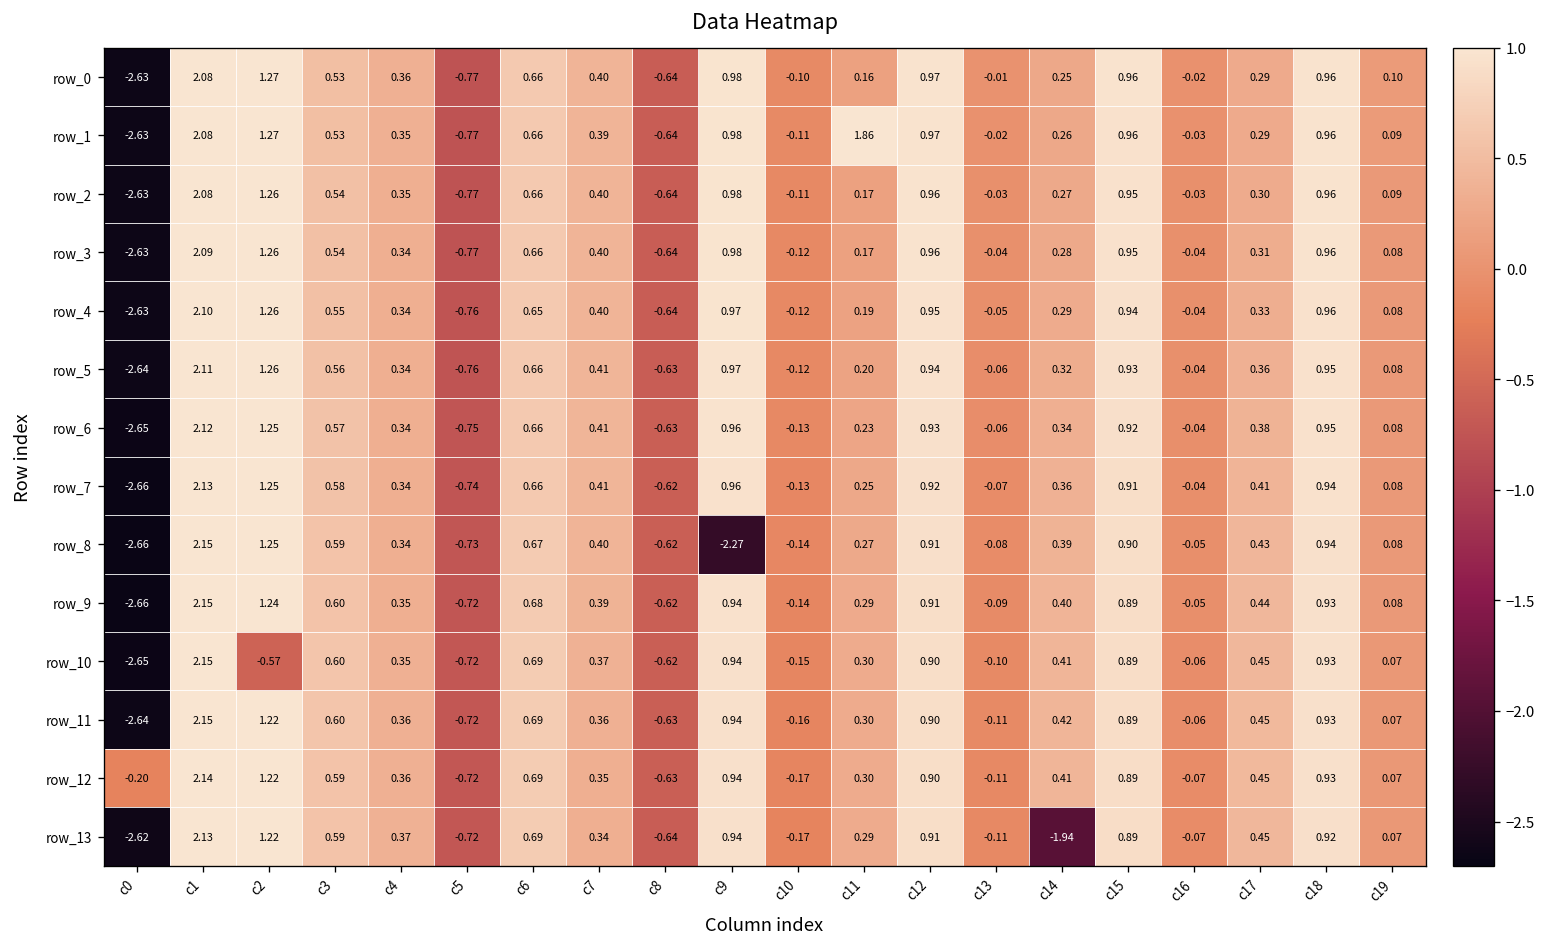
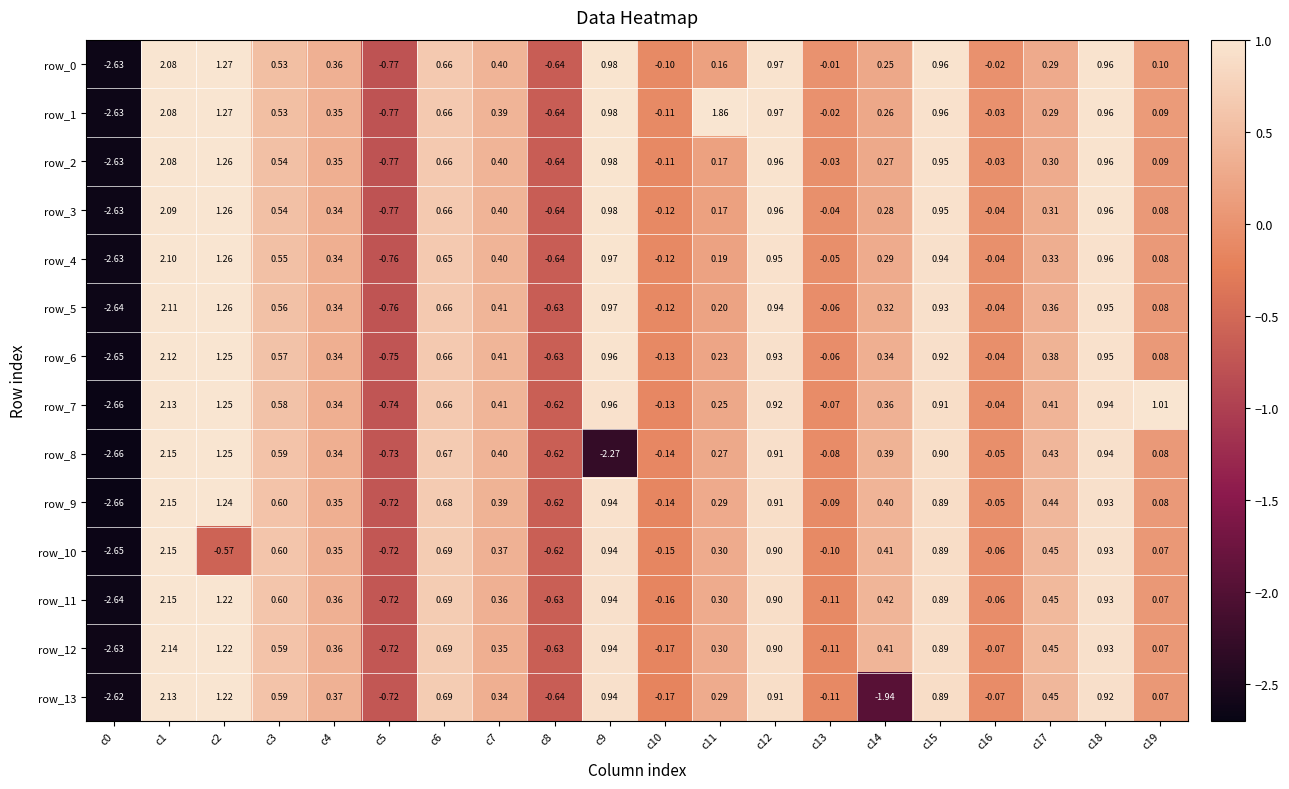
row_7, c19: 0.08 -> 1.01
row_12, c0: -0.20 -> -2.63
